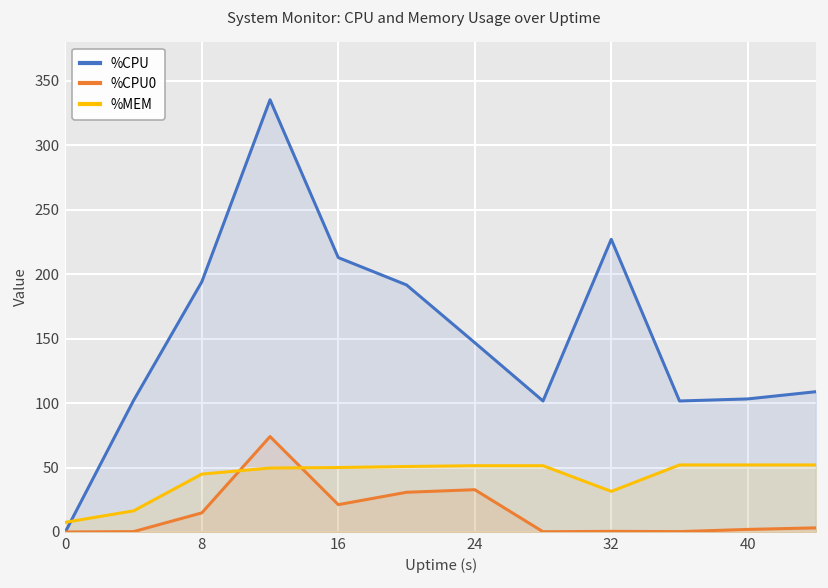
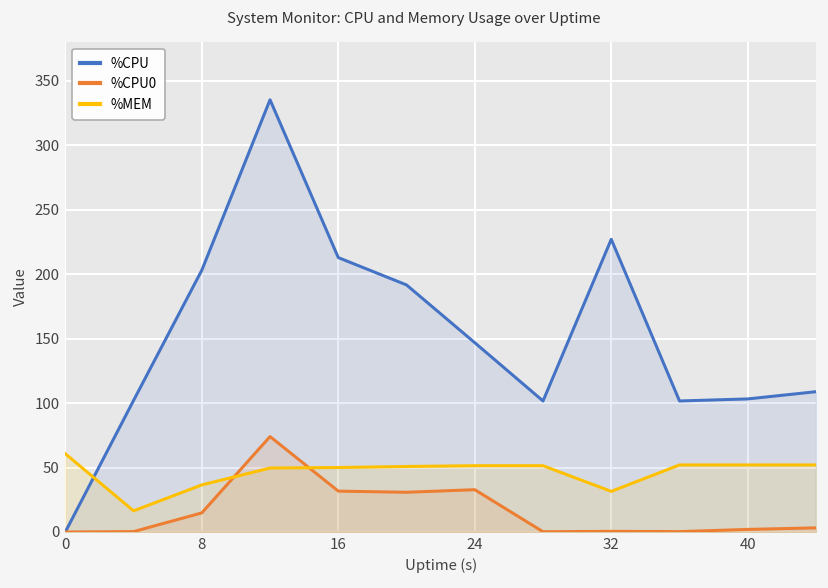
%MEM, 0: 8 -> 61
%CPU, 8: 194 -> 203
%MEM, 8: 45 -> 37
%CPU0, 16: 21 -> 32
